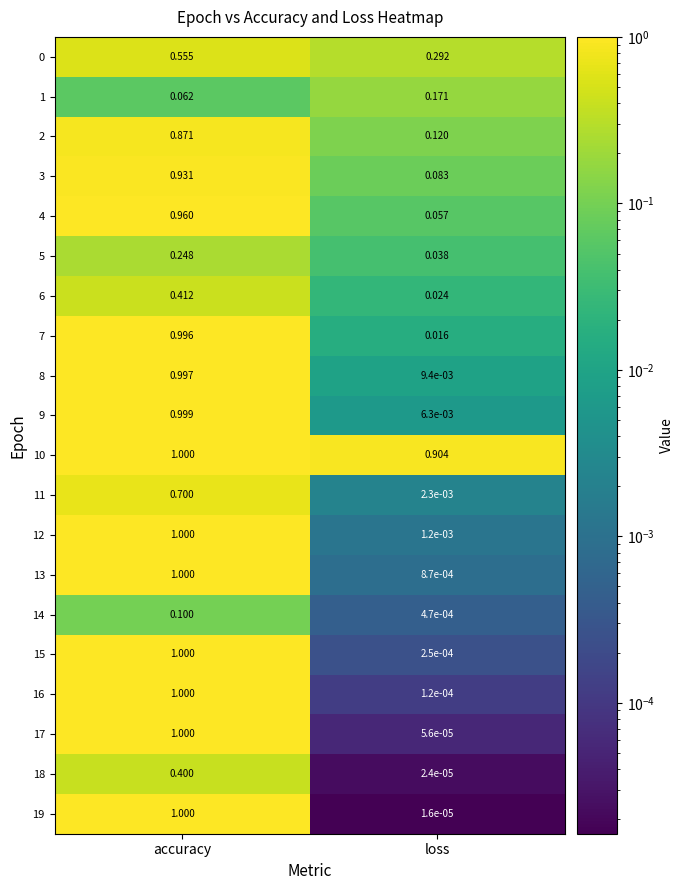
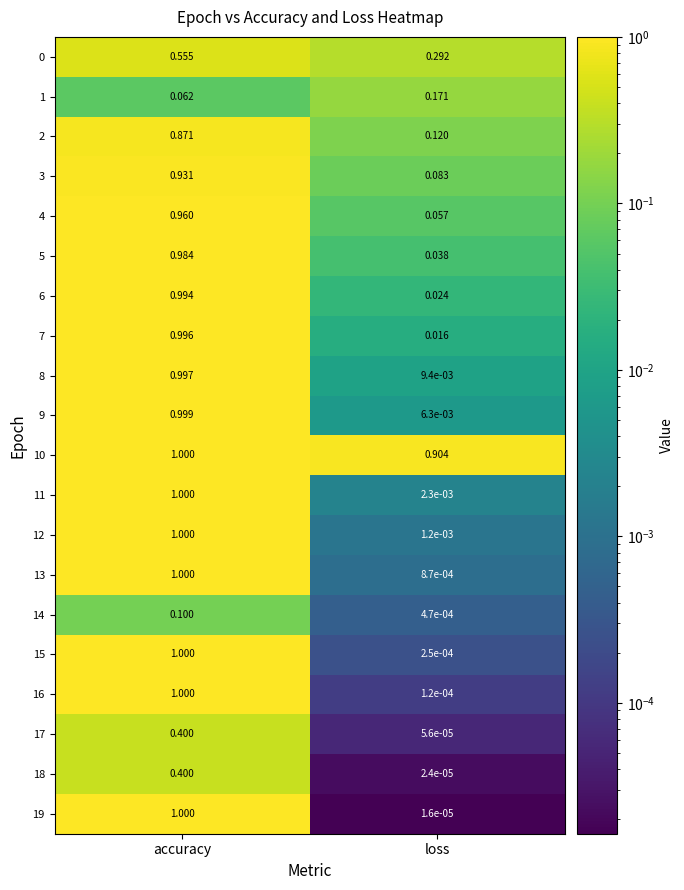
5, accuracy: 0.248 -> 0.984
6, accuracy: 0.412 -> 0.994
11, accuracy: 0.700 -> 1.000
17, accuracy: 1.000 -> 0.400
